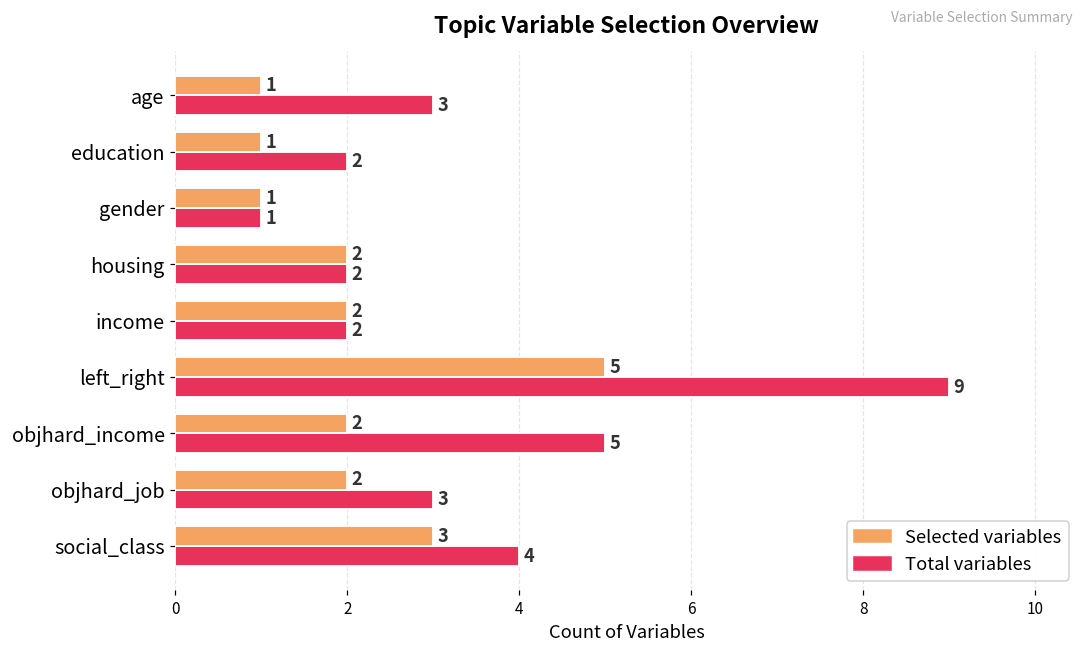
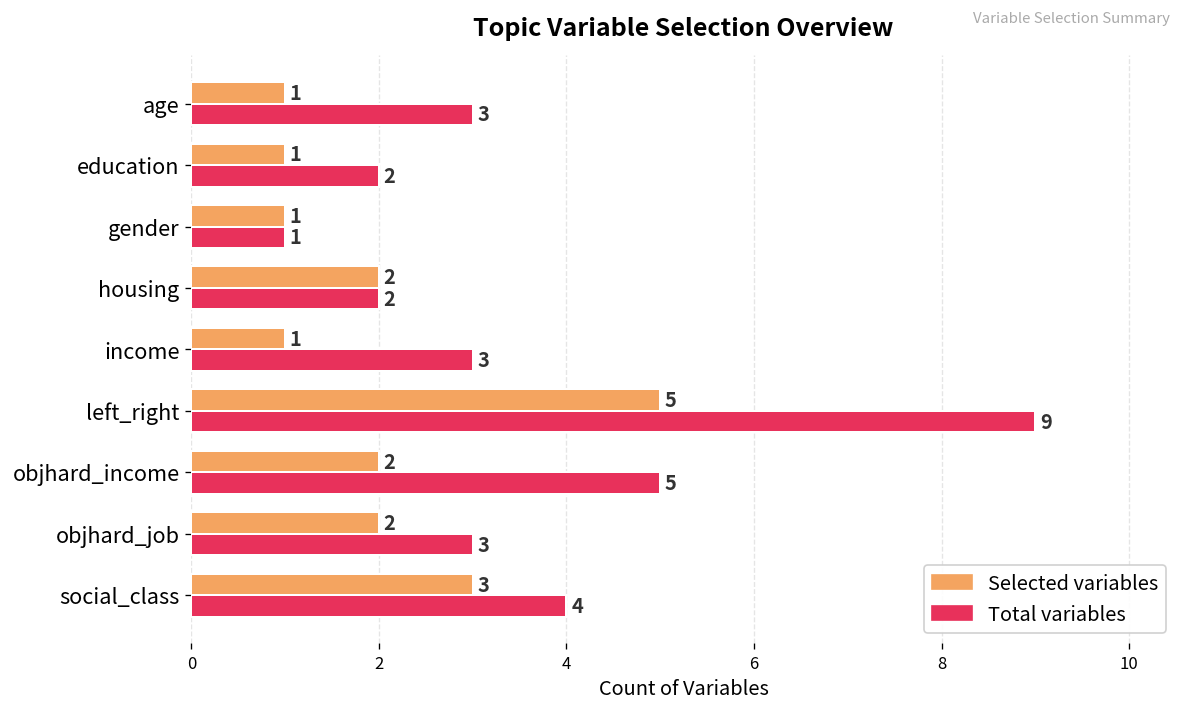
Selected variables, income: 2 -> 1
Total variables, income: 2 -> 3
